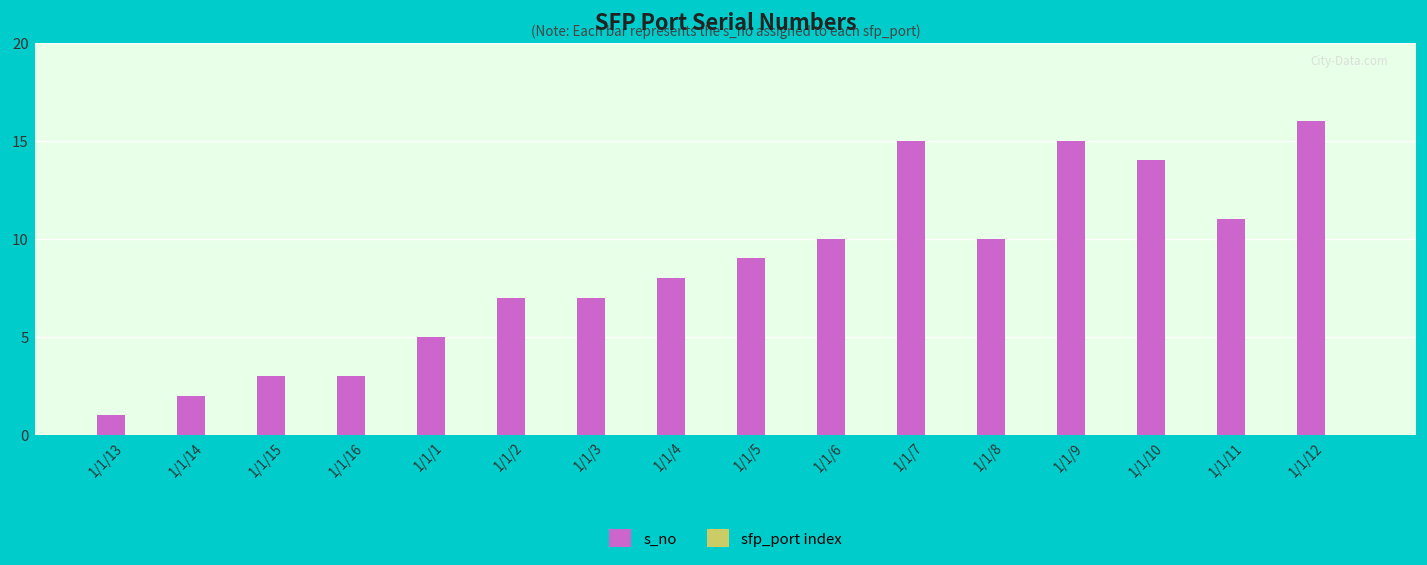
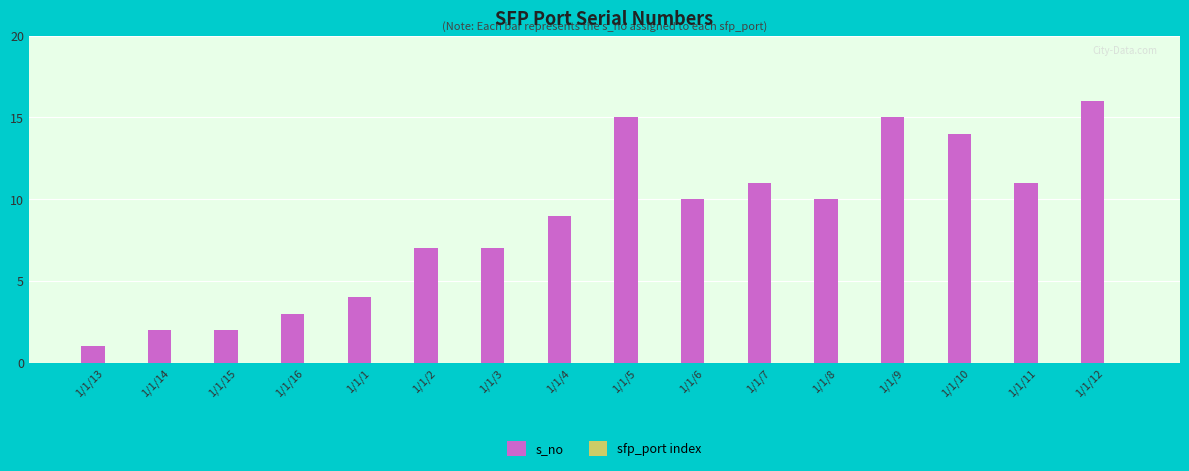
s_no, 1/1/15: 3 -> 2
s_no, 1/1/1: 5 -> 4
s_no, 1/1/4: 8 -> 9
s_no, 1/1/5: 9 -> 15
s_no, 1/1/7: 15 -> 11
